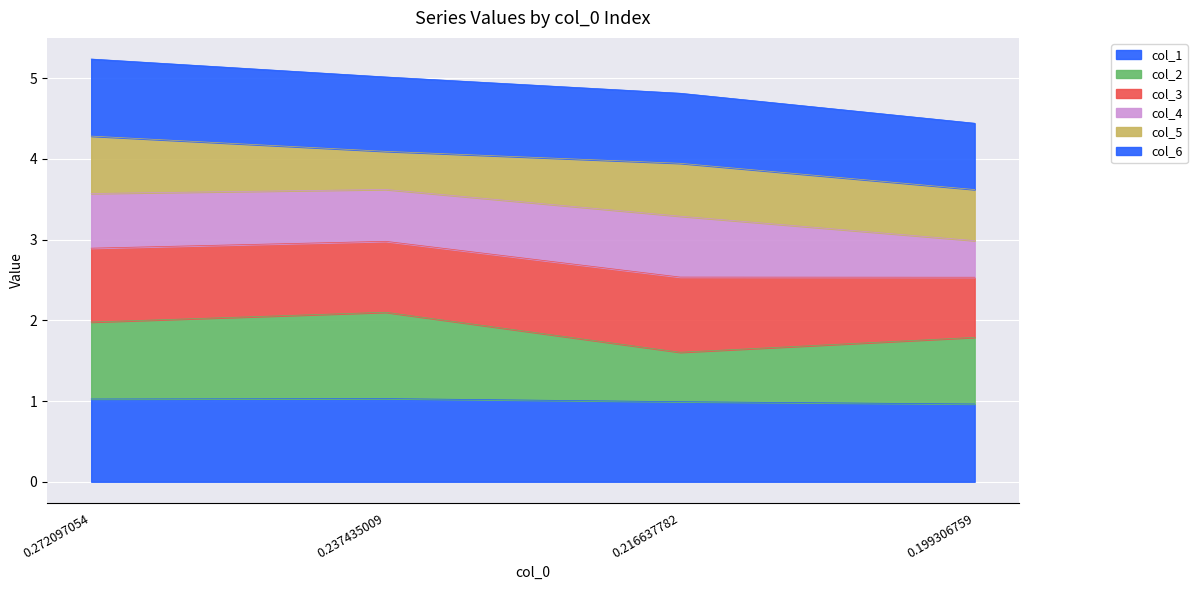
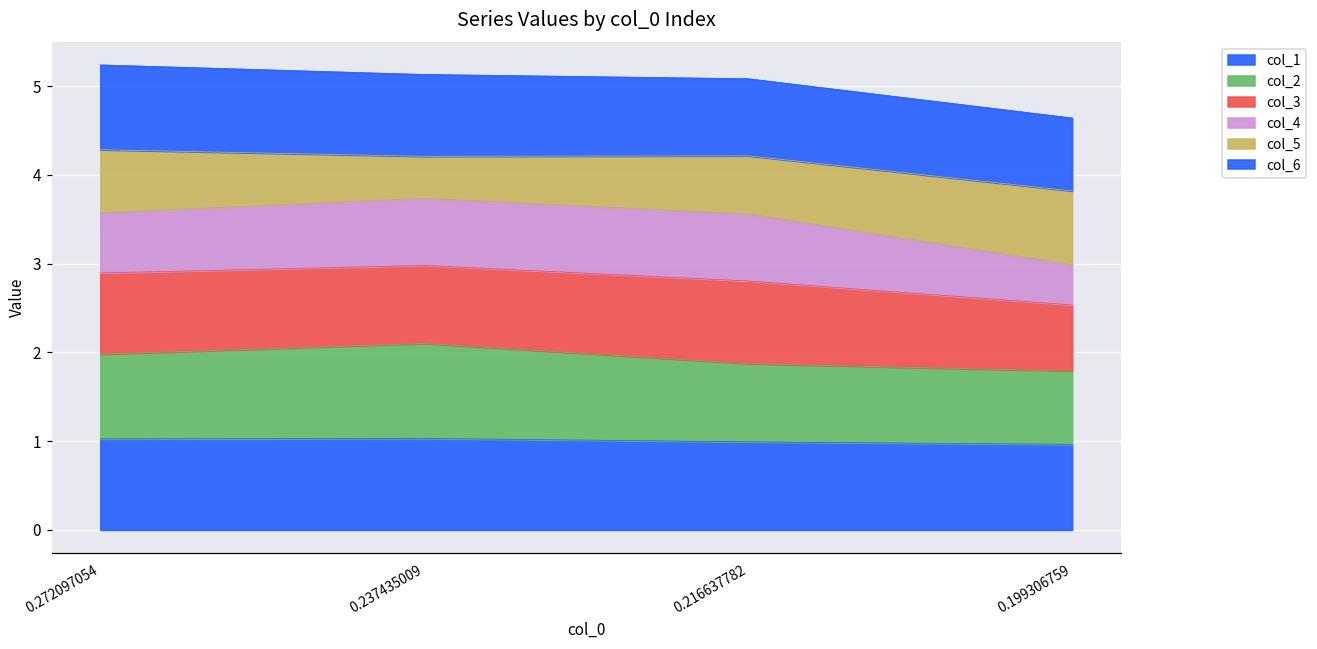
col_4, 0.237435009: 0.6 -> 0.8
col_2, 0.216637782: 0.6 -> 0.9
col_5, 0.199306759: 0.6 -> 0.8
